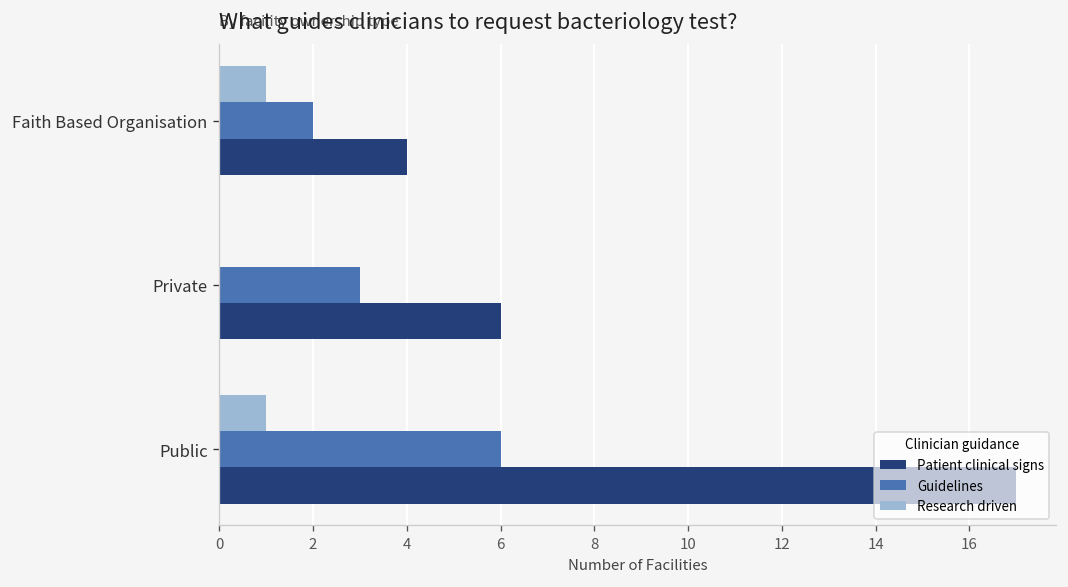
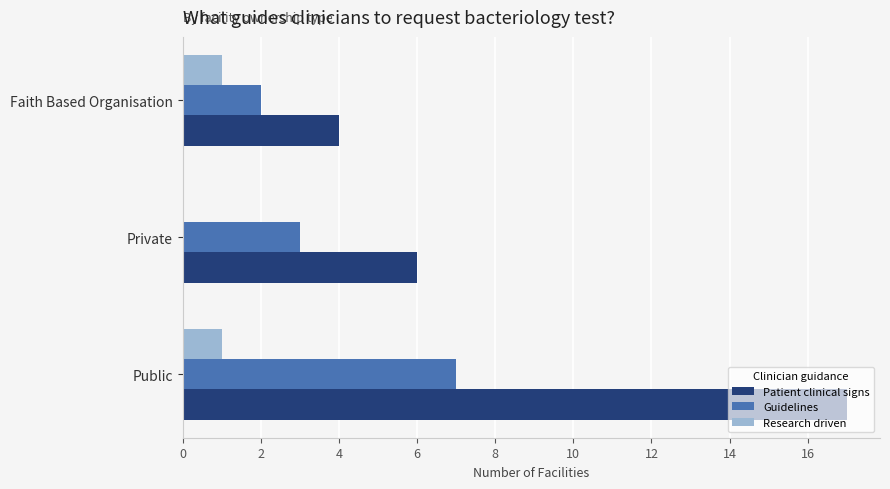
Guidelines, Public: 6 -> 7
